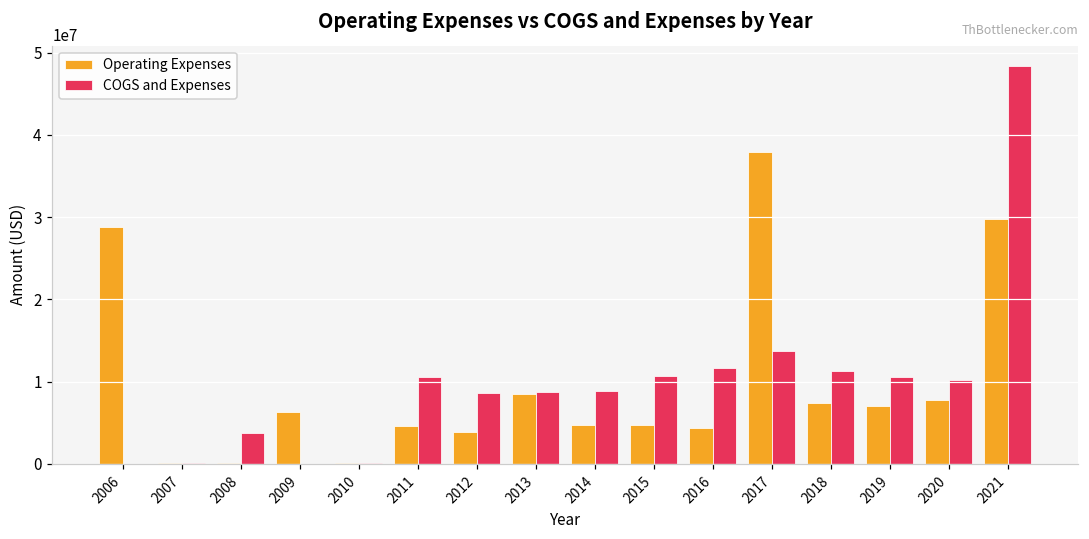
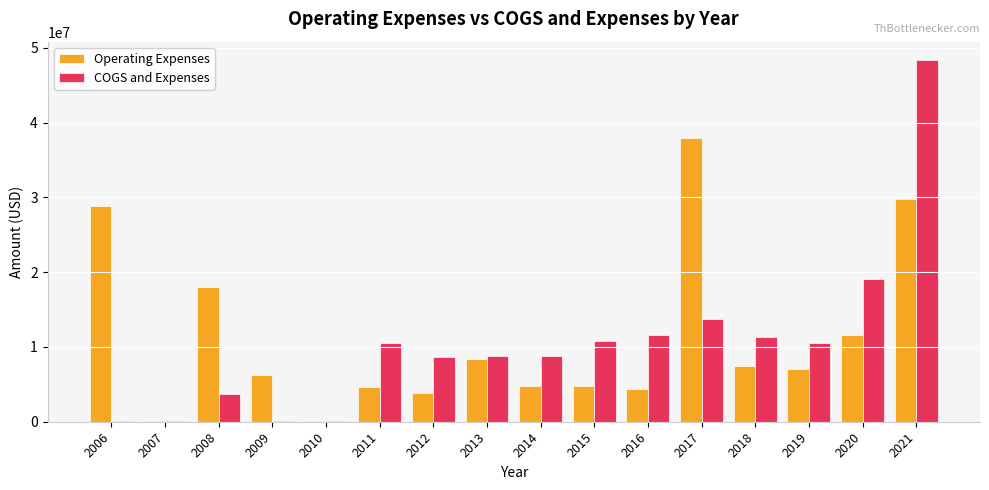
Operating Expenses, 2008: 0 -> 18000000
Operating Expenses, 2020: 8000000 -> 12000000
COGS and Expenses, 2020: 10000000 -> 19000000
